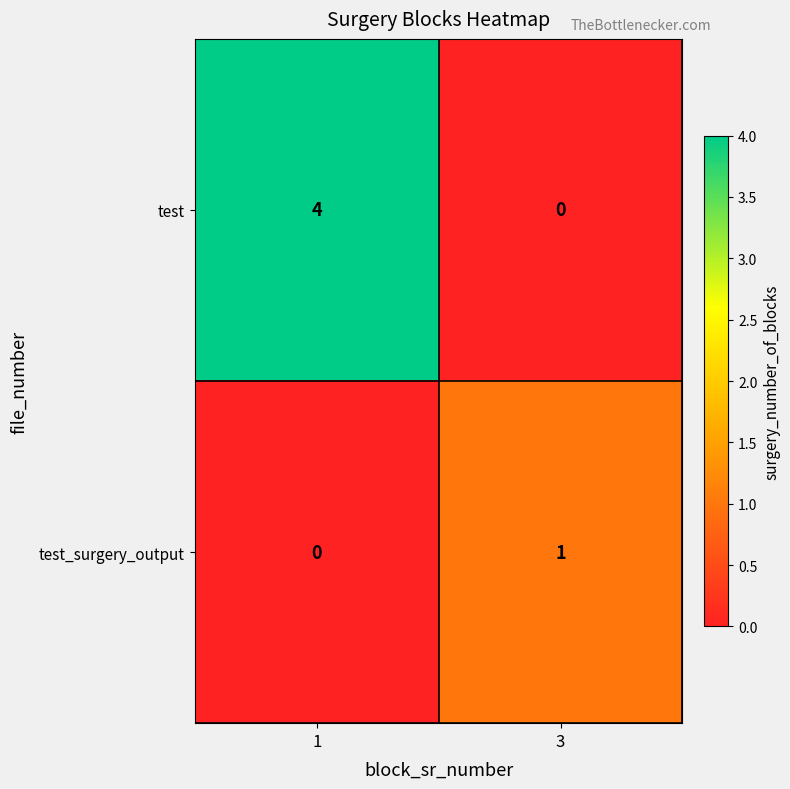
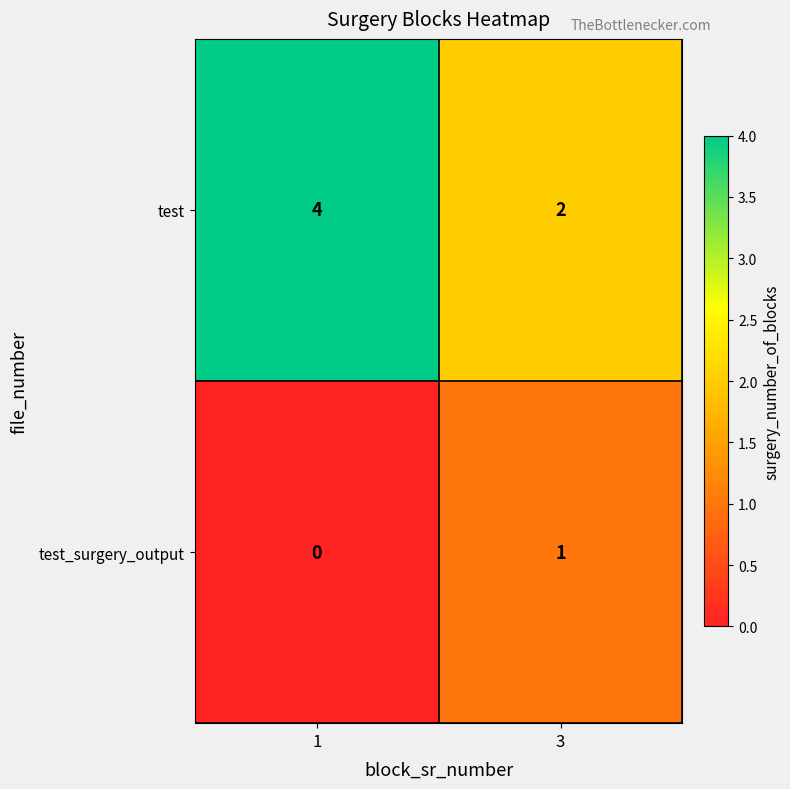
test, 3: 0 -> 2
